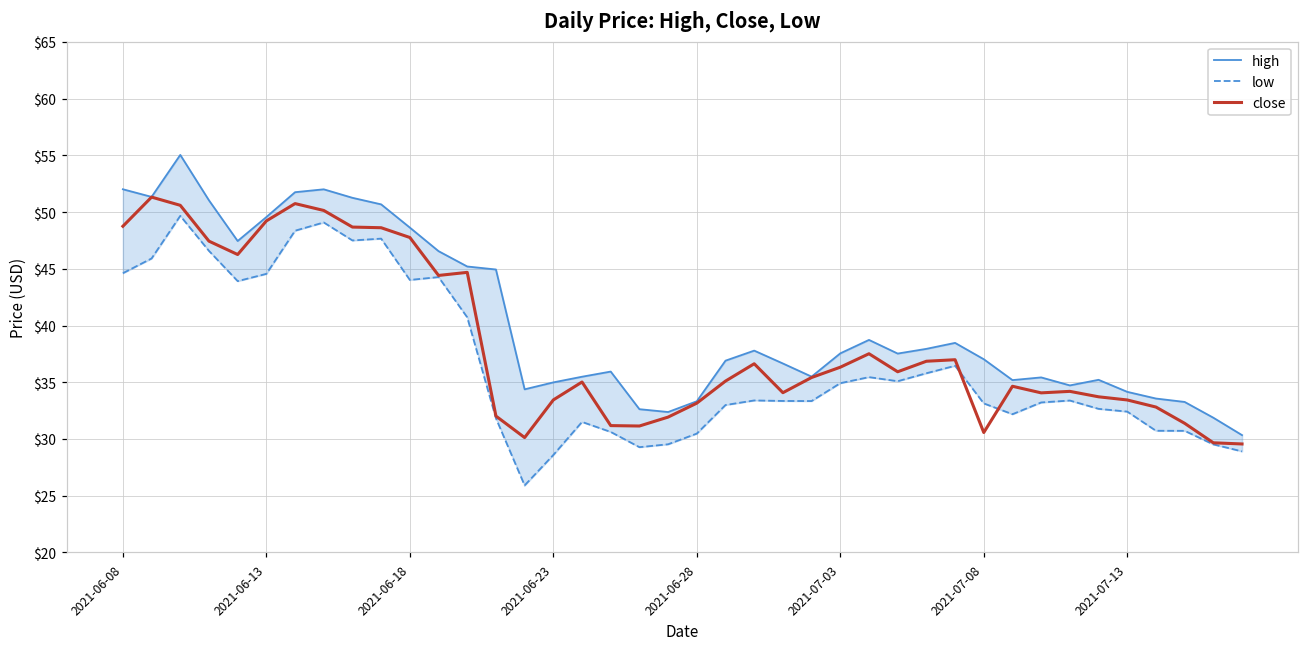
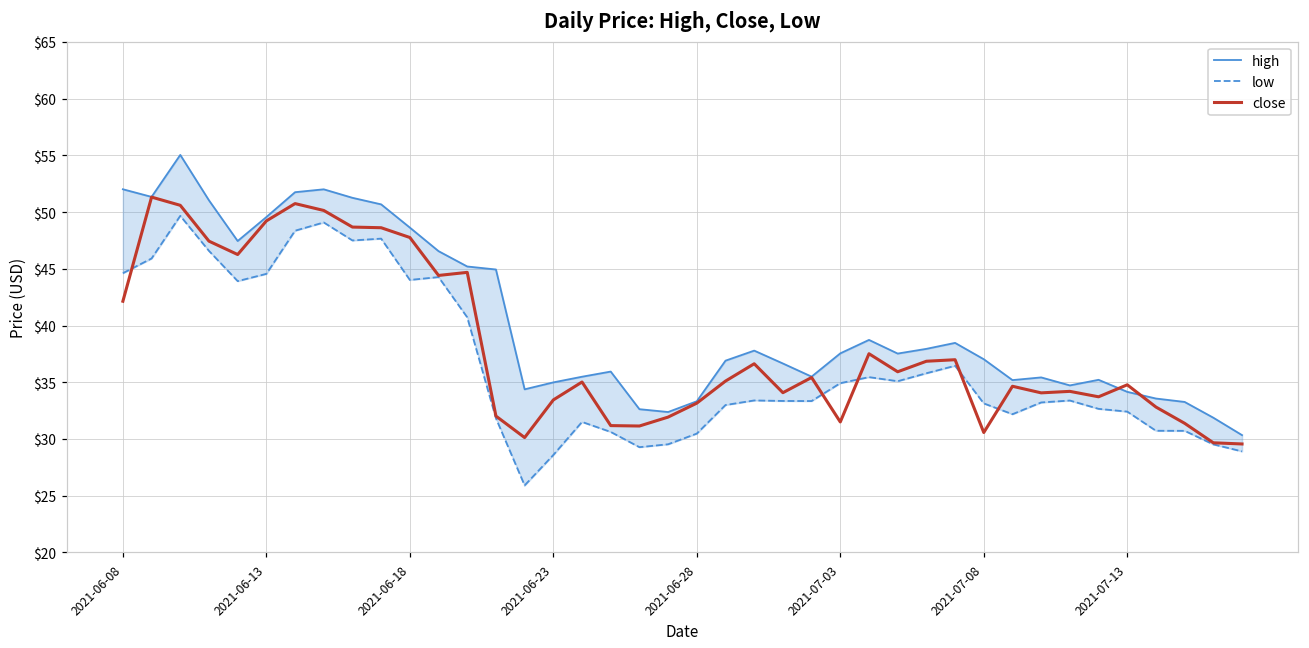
close, 2021-06-08: $48.7 -> $42.1
close, 2021-07-03: $36.3 -> $31.5
close, 2021-07-13: $33.4 -> $34.8
